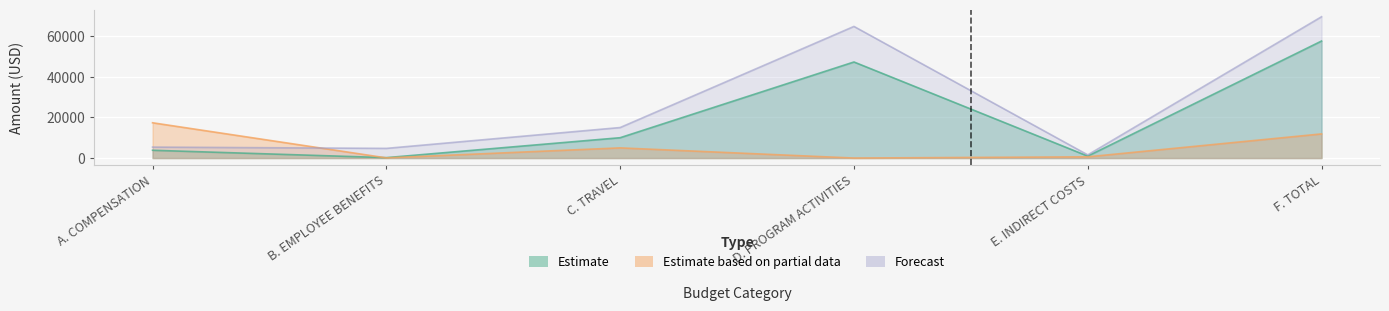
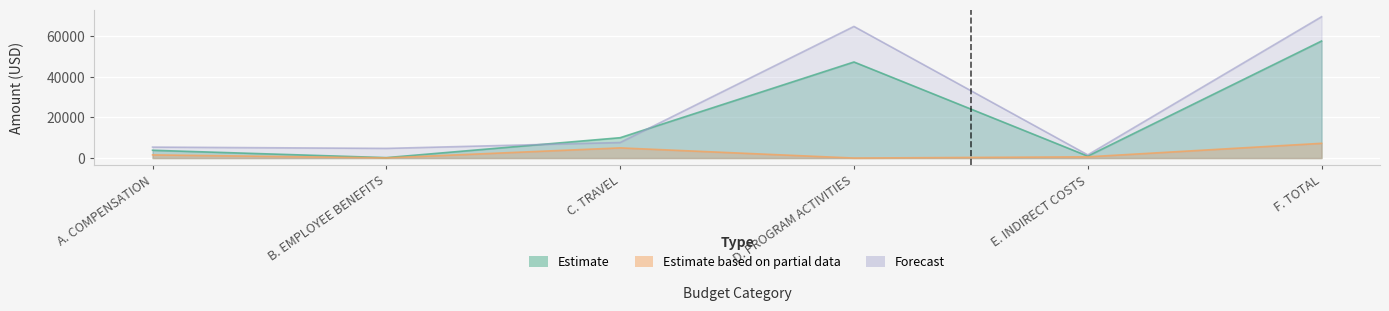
Estimate based on partial data, A. COMPENSATION: 17000 -> 2000
Forecast, C. TRAVEL: 15000 -> 8000
Estimate based on partial data, F. TOTAL: 12000 -> 7000
